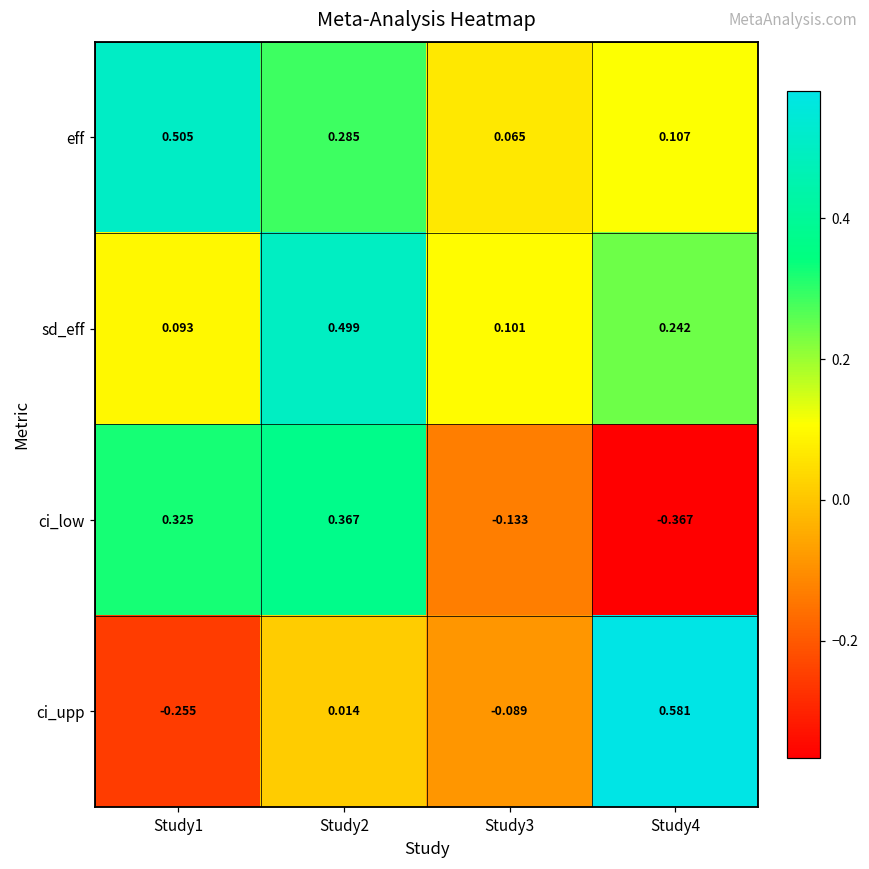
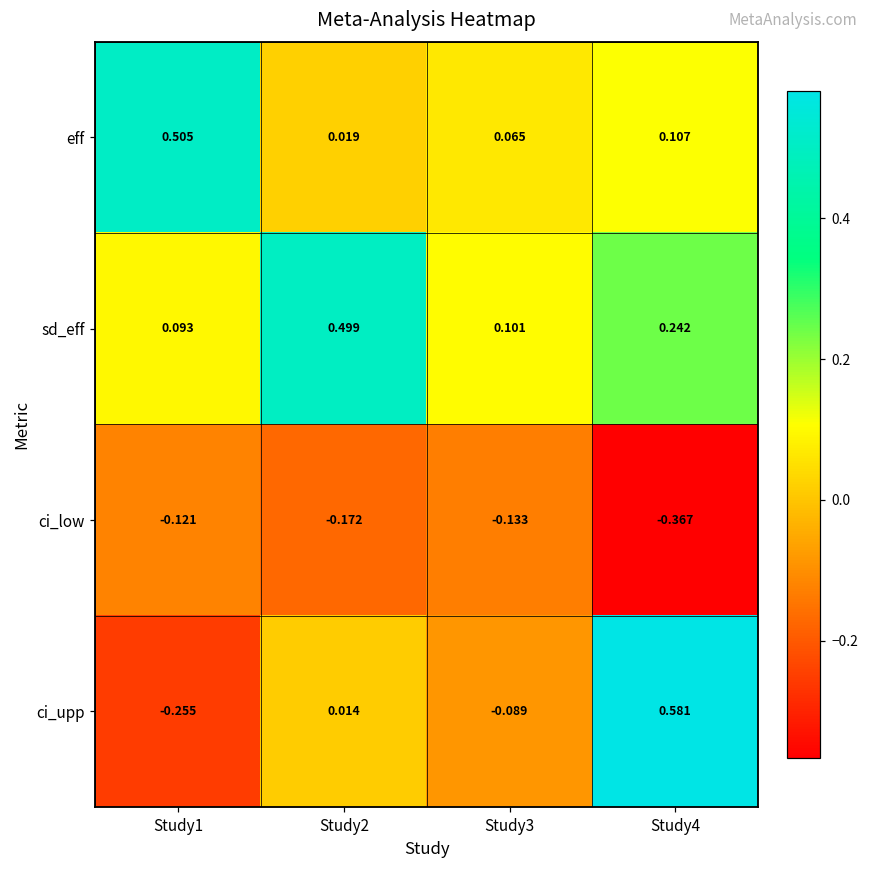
eff, Study2: 0.285 -> 0.019
ci_low, Study1: 0.325 -> -0.121
ci_low, Study2: 0.367 -> -0.172
